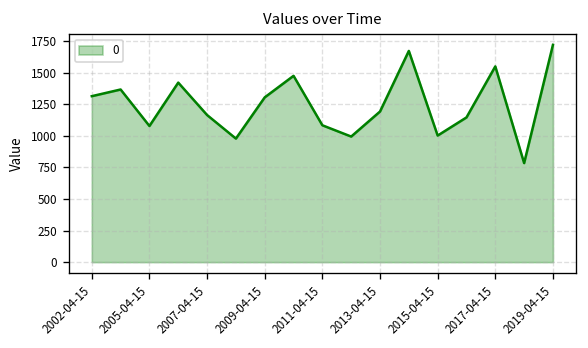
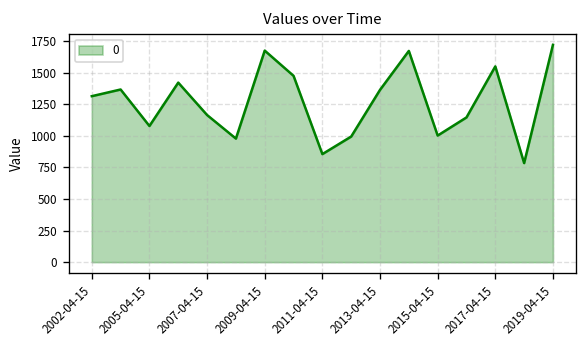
2009-04-15: 1300 -> 1670
2011-04-15: 1080 -> 860
2013-04-15: 1190 -> 1360
